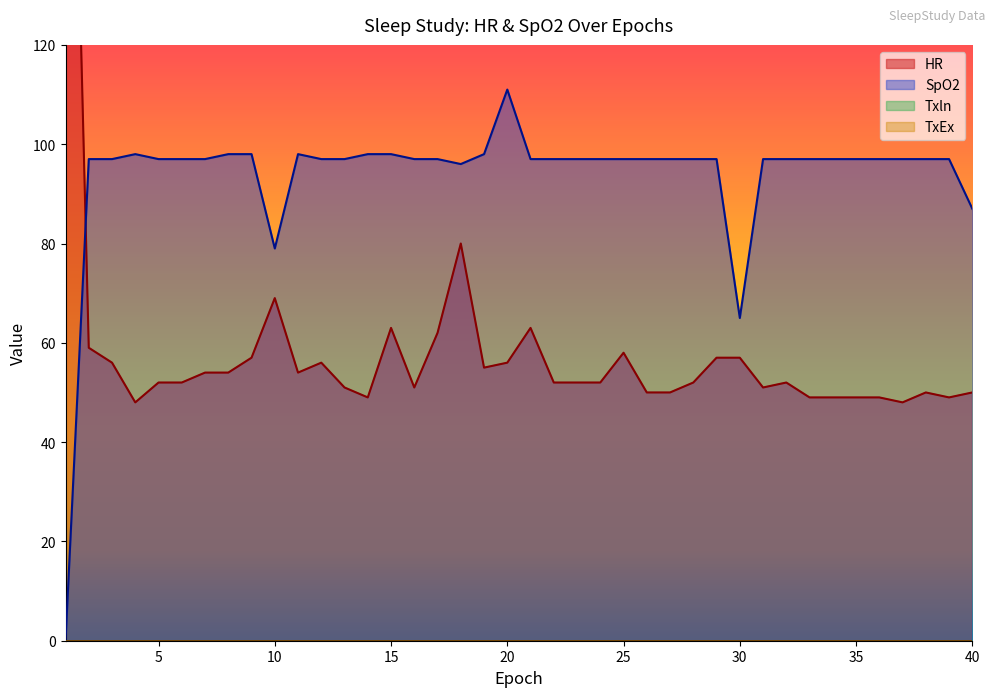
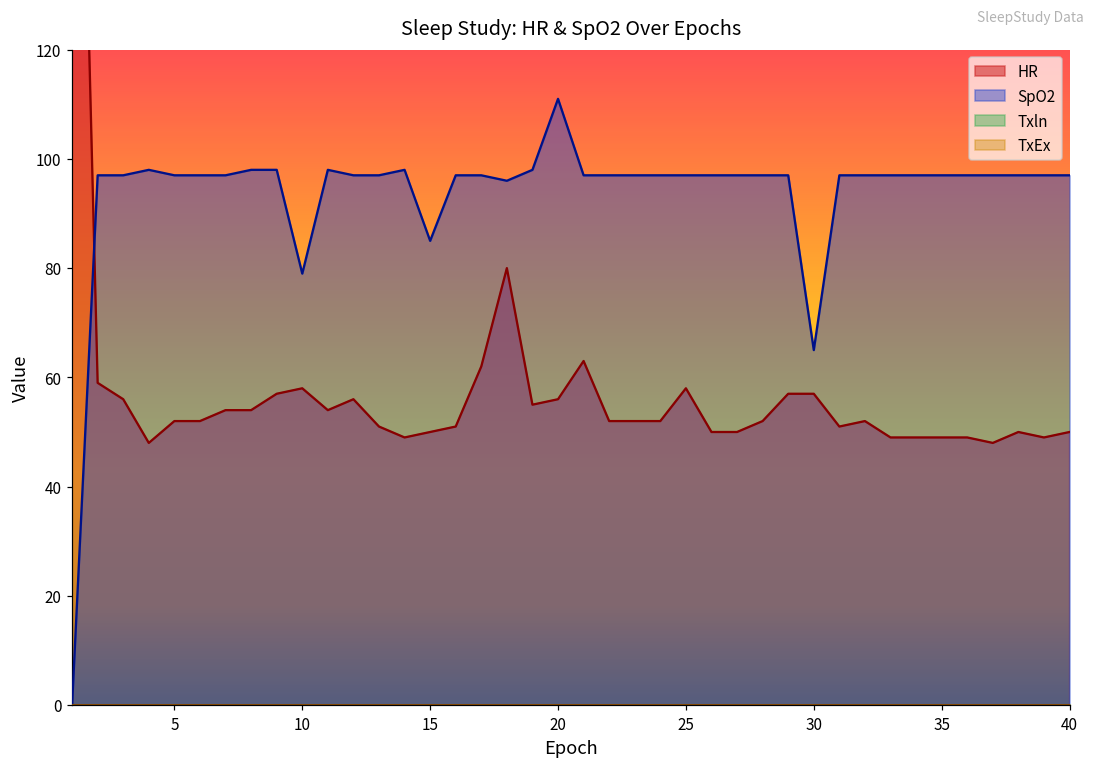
HR, 10: 69 -> 58
HR, 15: 63 -> 50
SpO2, 15: 98 -> 85
SpO2, 40: 87 -> 97
